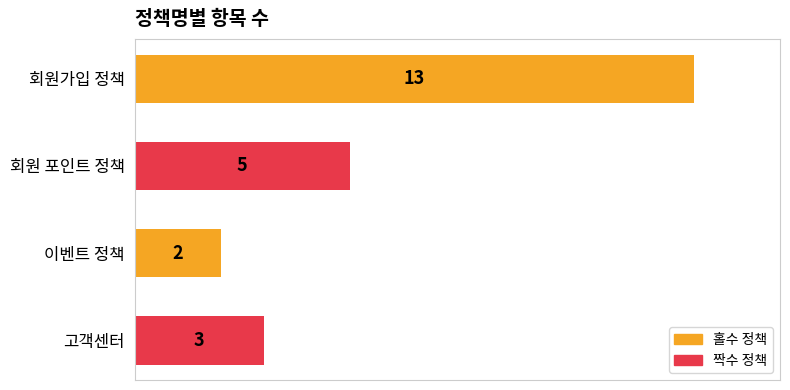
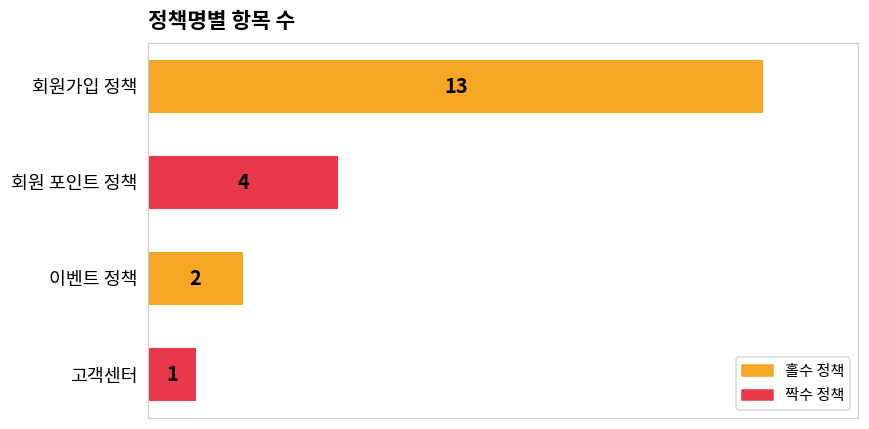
회원 포인트 정책: 5 -> 4
고객센터: 3 -> 1
